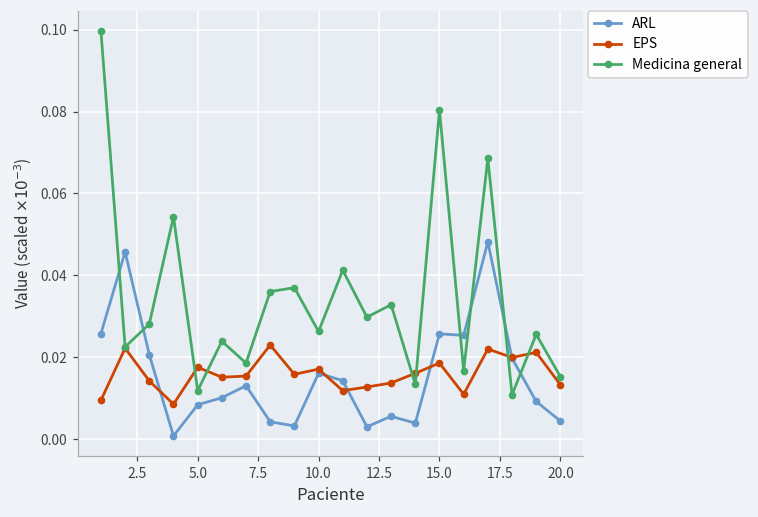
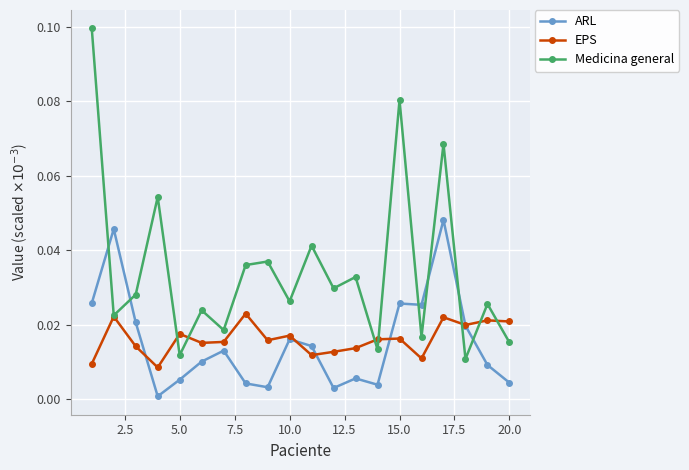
ARL, 5.0: 0.008 -> 0.005
EPS, 15.0: 0.019 -> 0.016
EPS, 20.0: 0.013 -> 0.021
